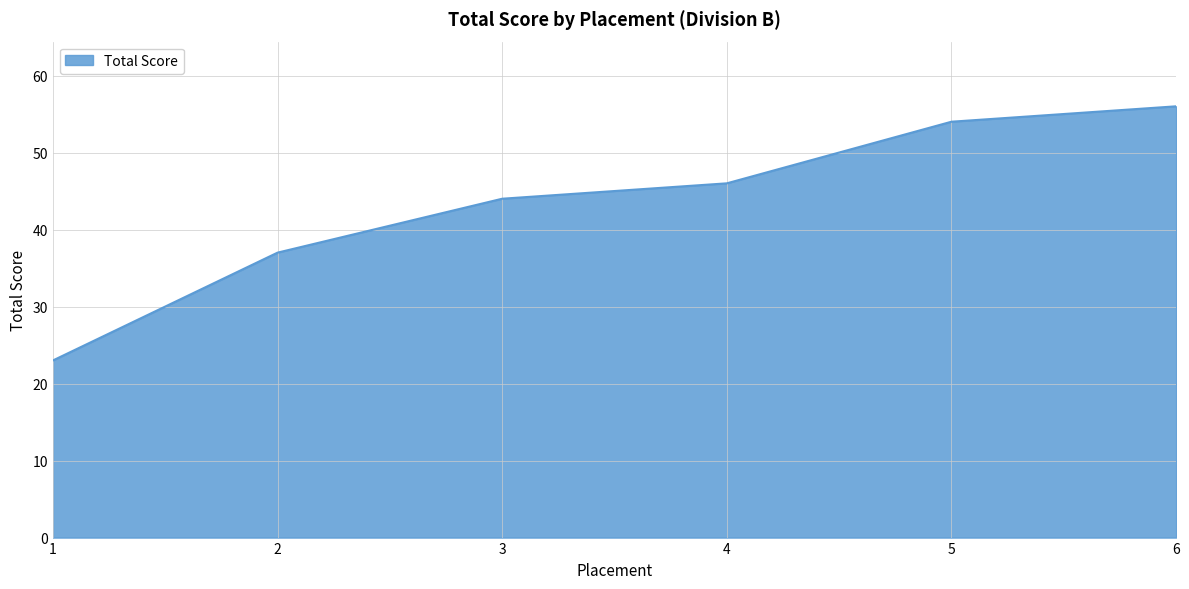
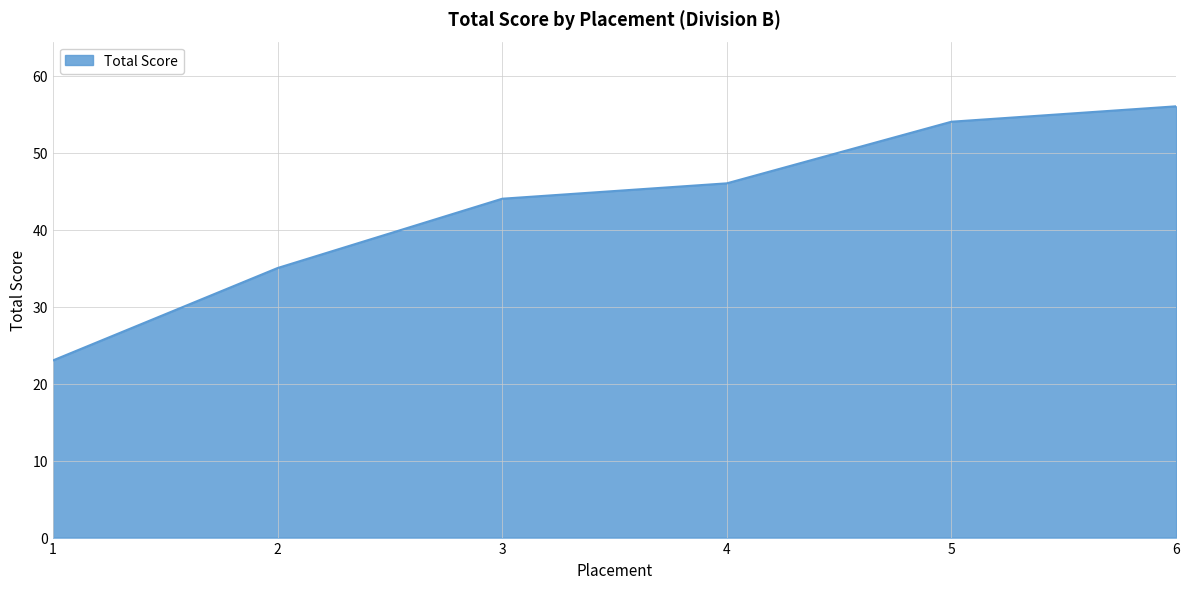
2: 37 -> 35
